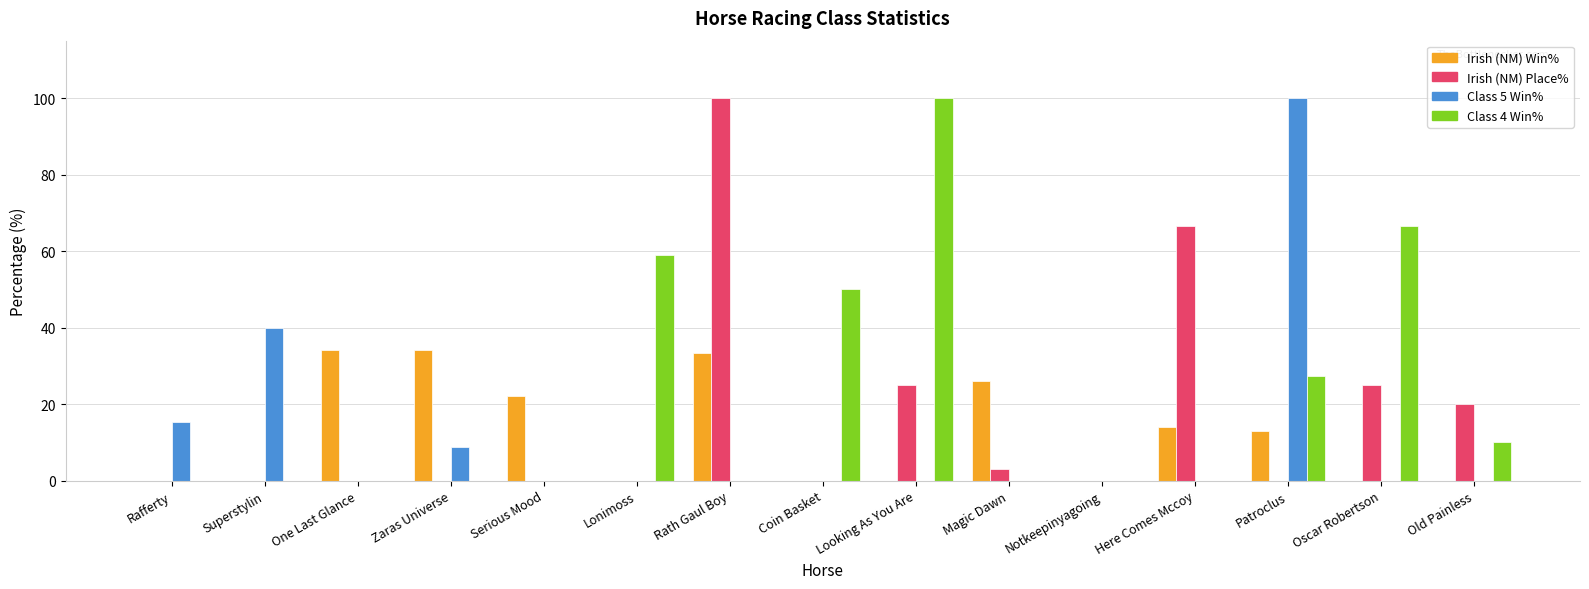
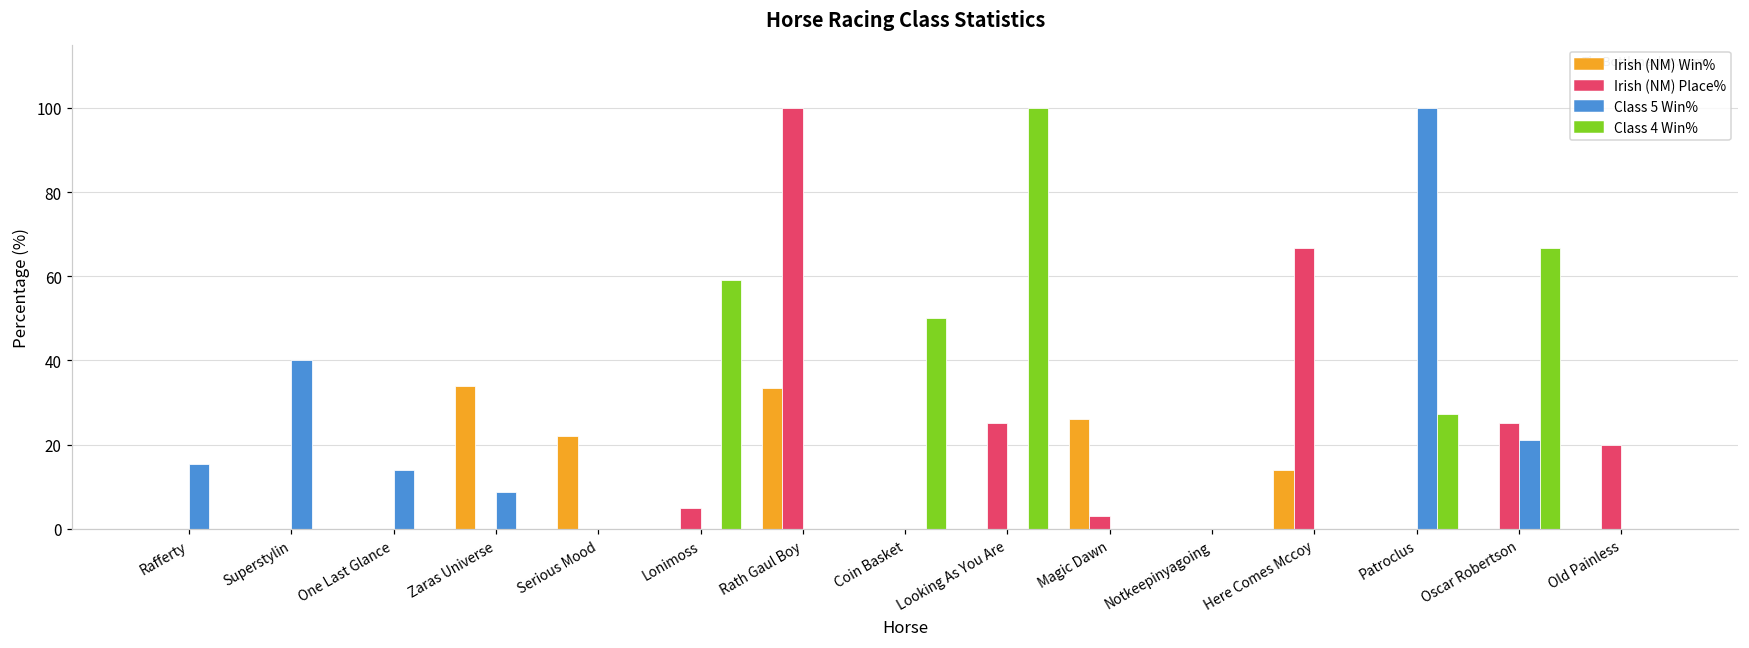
Irish (NM) Win%, One Last Glance: 34 -> 0
Class 5 Win%, One Last Glance: 0 -> 14
Irish (NM) Place%, Lonimoss: 0 -> 5
Irish (NM) Win%, Patroclus: 13 -> 0
Class 5 Win%, Oscar Robertson: 0 -> 21
Class 4 Win%, Old Painless: 10 -> 0
